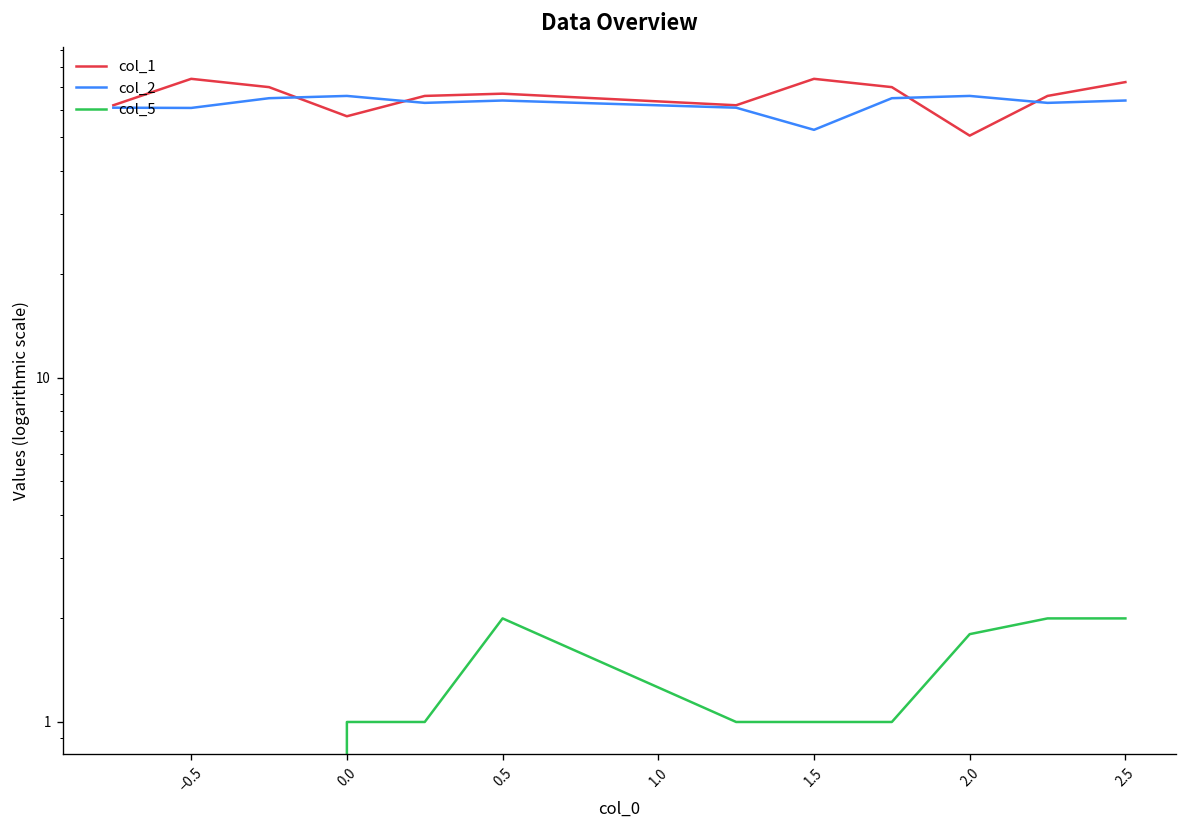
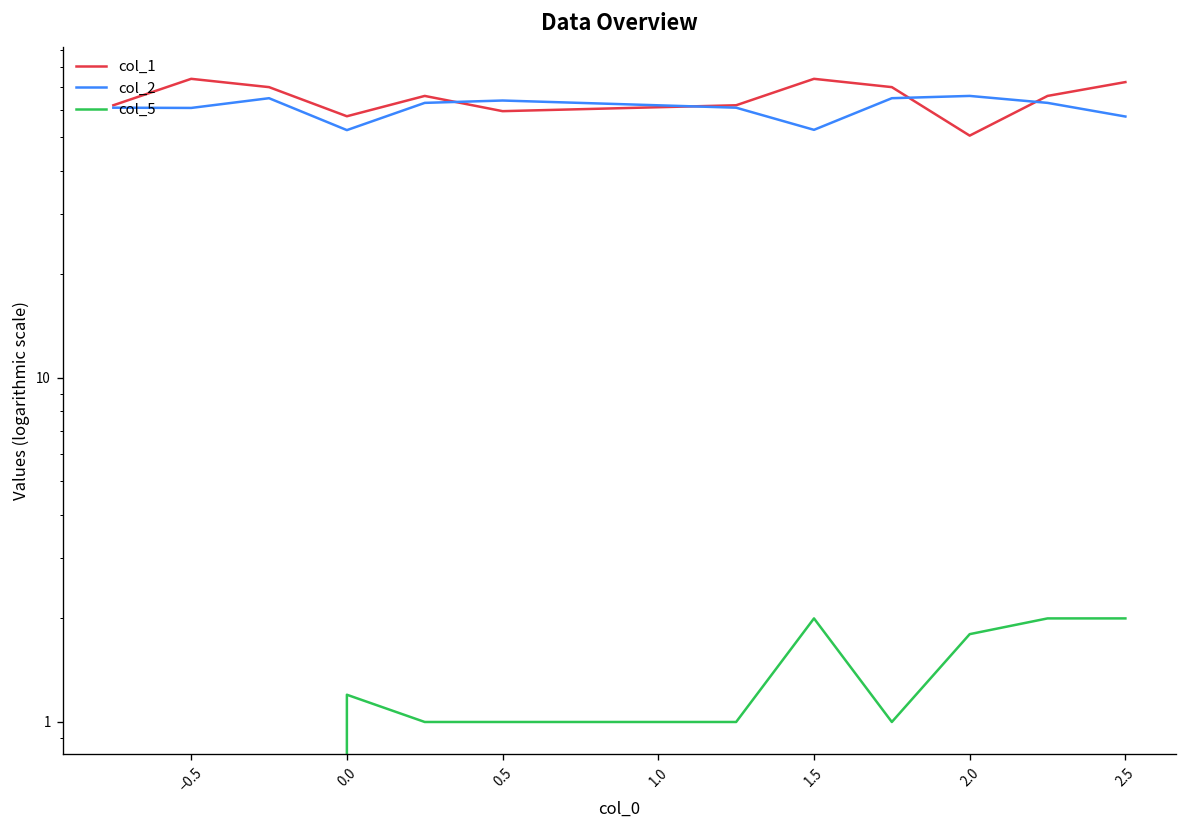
col_2, 0.0: 66 -> 53
col_5, 0.0: 1.0 -> 1.2
col_1, 0.5: 67 -> 60
col_5, 0.5: 2 -> 1
col_5, 1.5: 1 -> 2
col_2, 2.5: 64 -> 58
